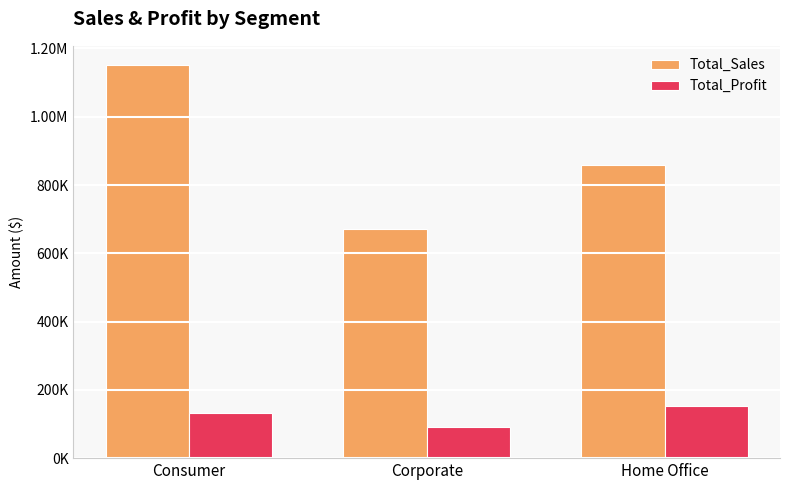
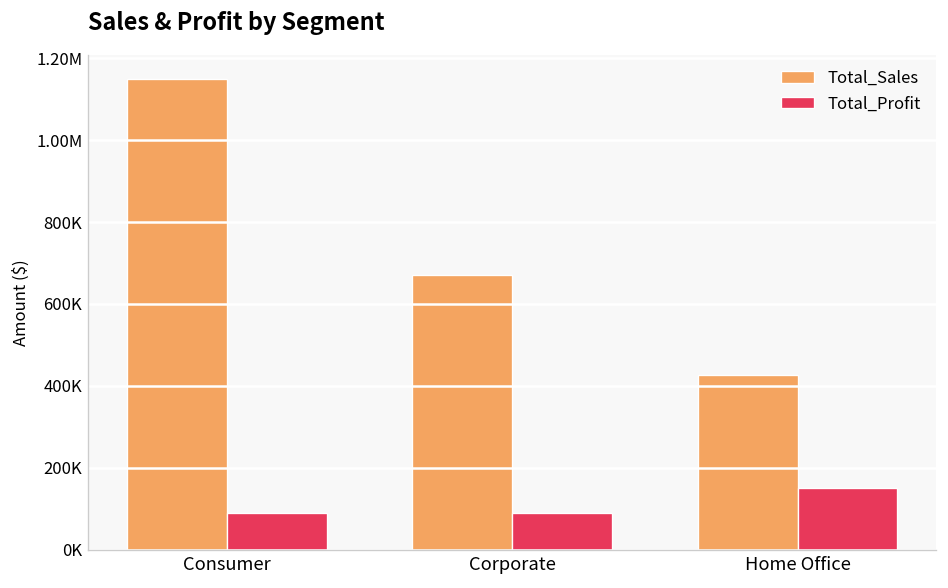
Total_Profit, Consumer: 130000 -> 90000
Total_Sales, Home Office: 860000 -> 430000
